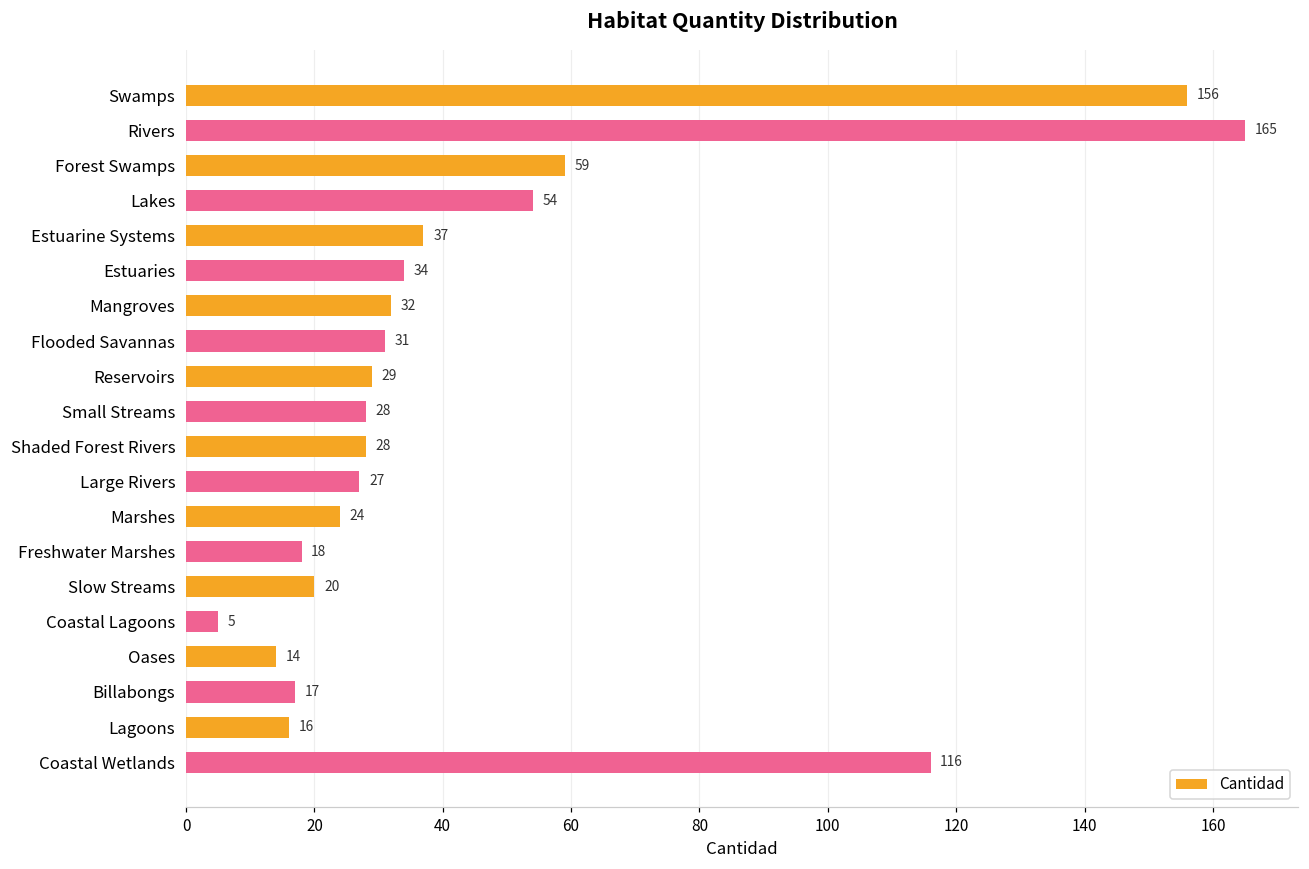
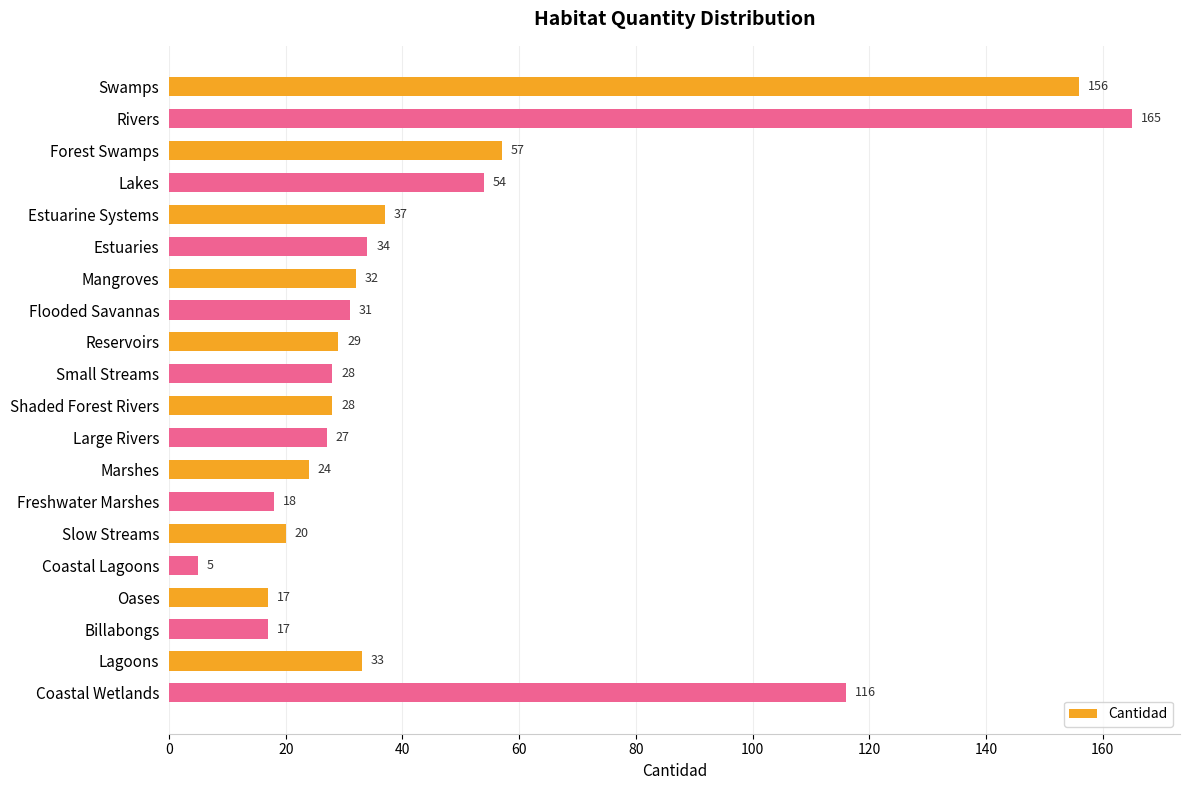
Forest Swamps: 59 -> 57
Oases: 14 -> 17
Lagoons: 16 -> 33
